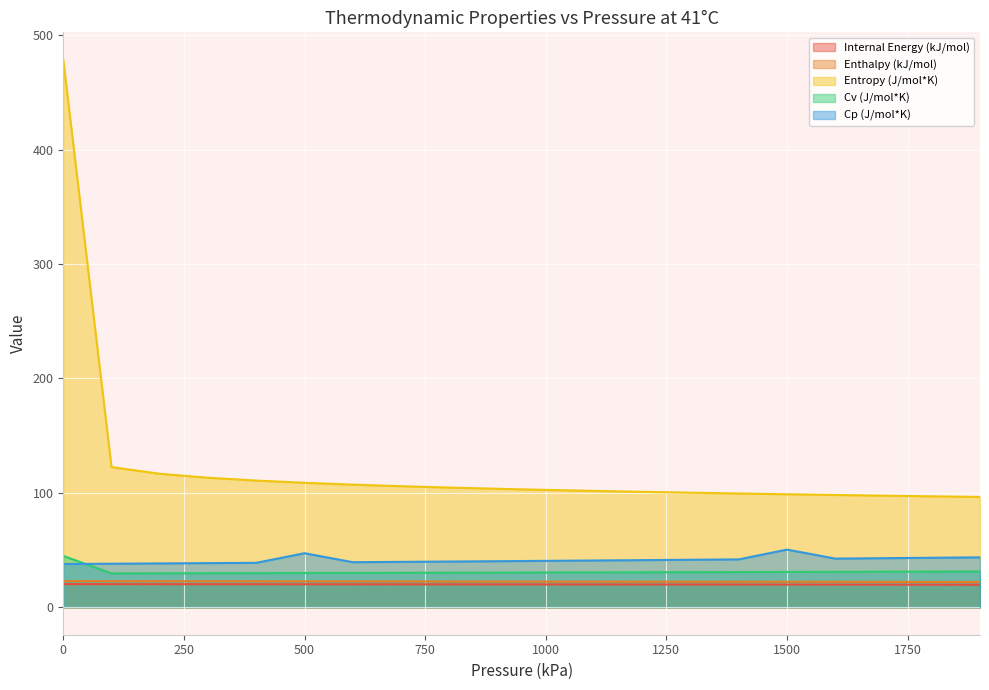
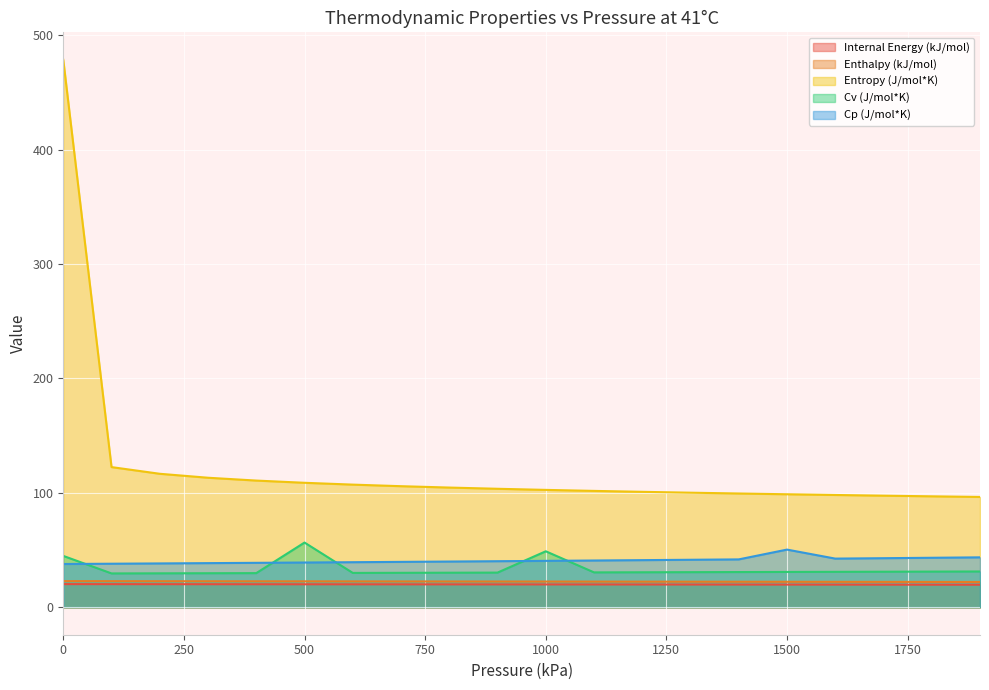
Cv (J/mol*K), 500: 30 -> 57
Cp (J/mol*K), 500: 47 -> 39
Cv (J/mol*K), 1000: 30 -> 49
